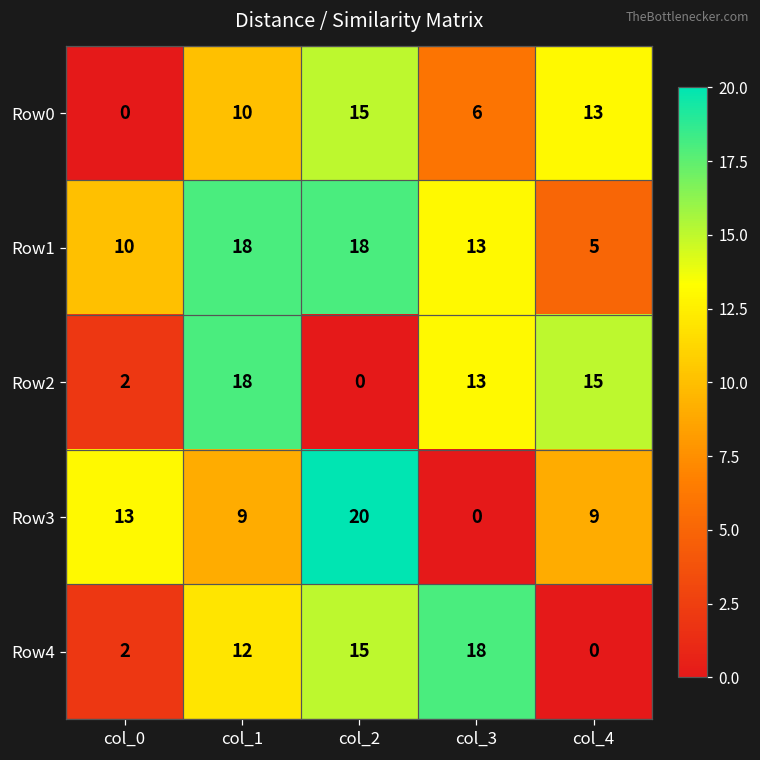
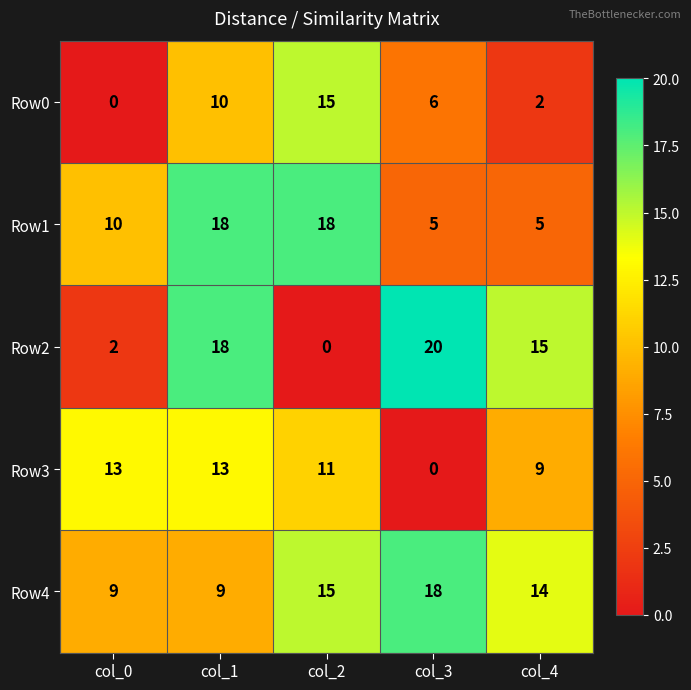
Row0, col_4: 13 -> 2
Row1, col_3: 13 -> 5
Row2, col_3: 13 -> 20
Row3, col_1: 9 -> 13
Row3, col_2: 20 -> 11
Row4, col_0: 2 -> 9
Row4, col_1: 12 -> 9
Row4, col_4: 0 -> 14
